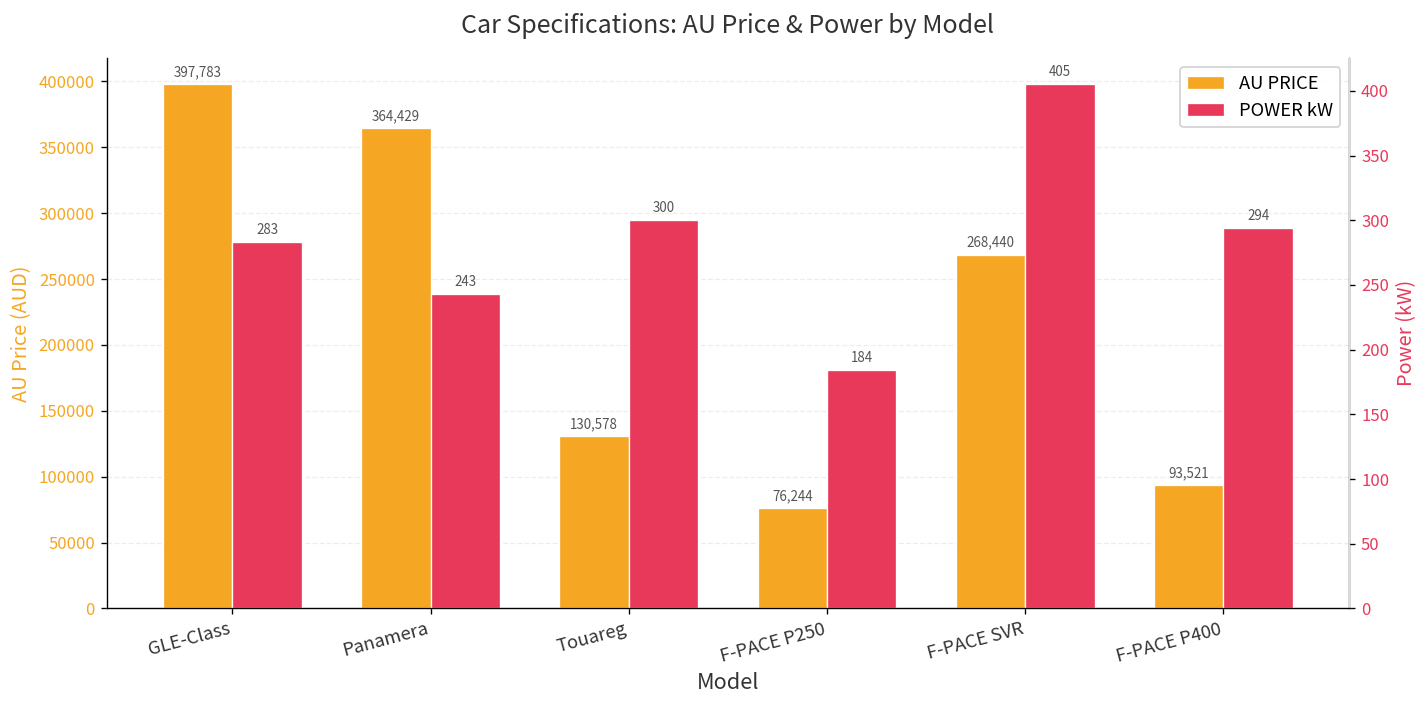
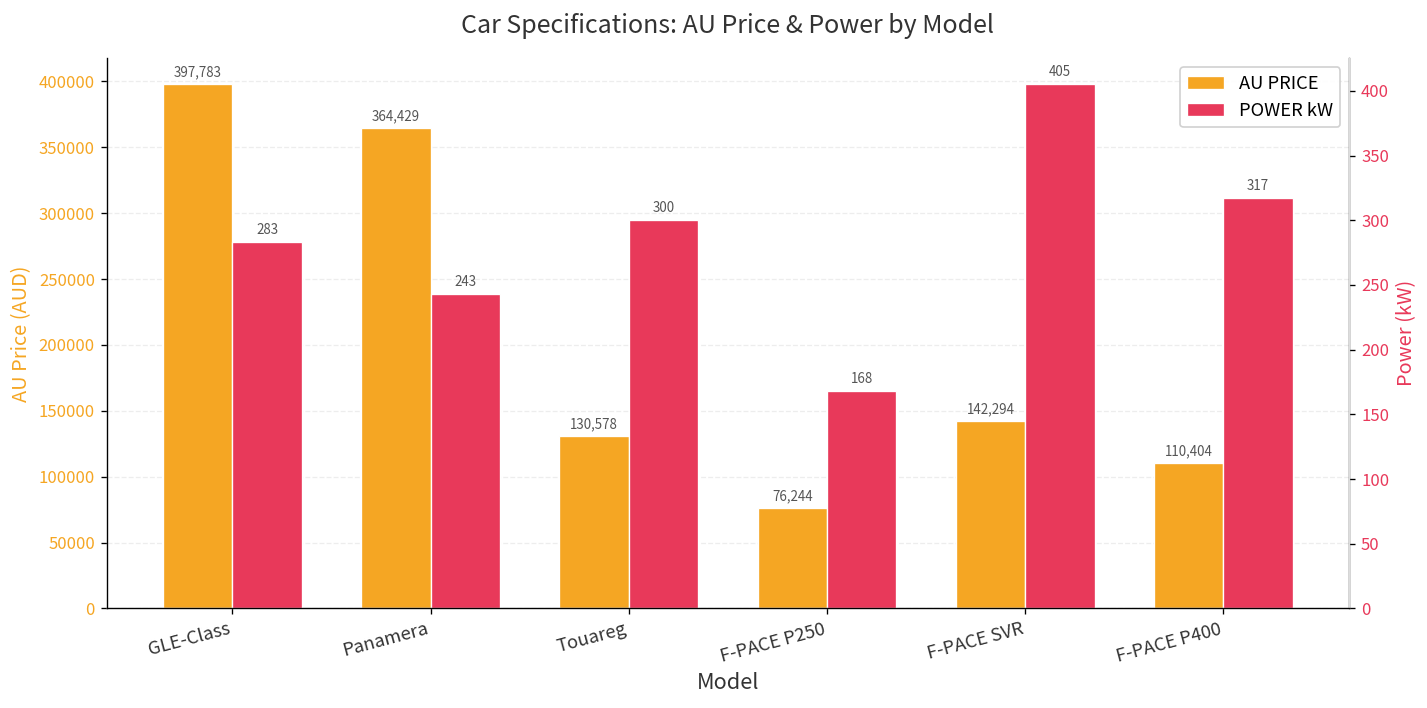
AU PRICE, F-PACE SVR: 268,440 -> 142,294
AU PRICE, F-PACE P400: 93,521 -> 110,404
POWER kW, F-PACE P250: 184 -> 168
POWER kW, F-PACE P400: 294 -> 317
